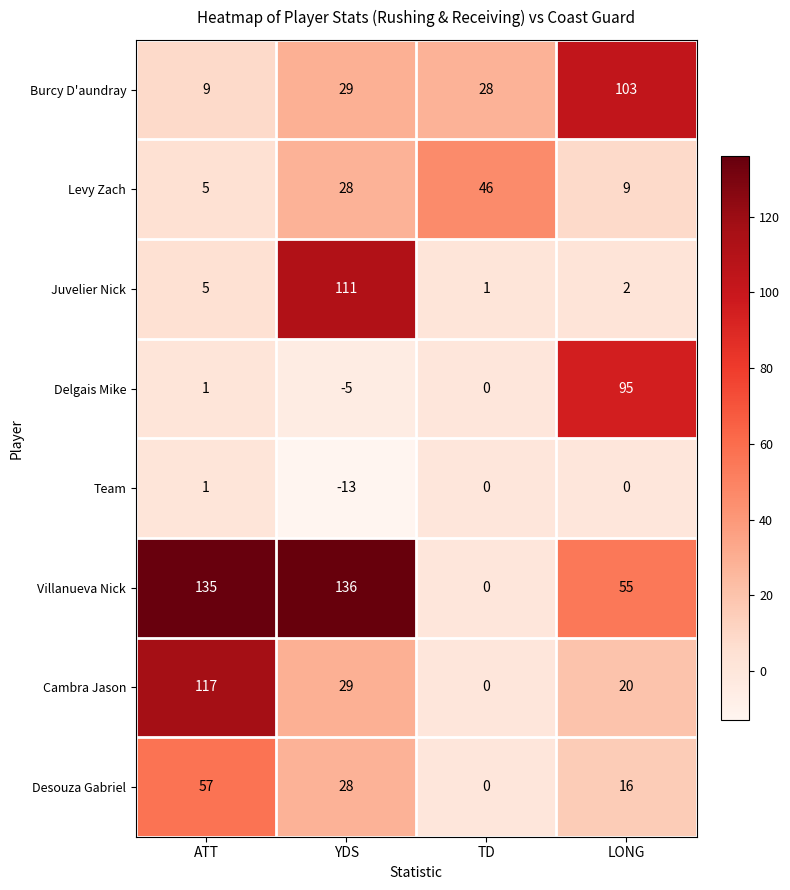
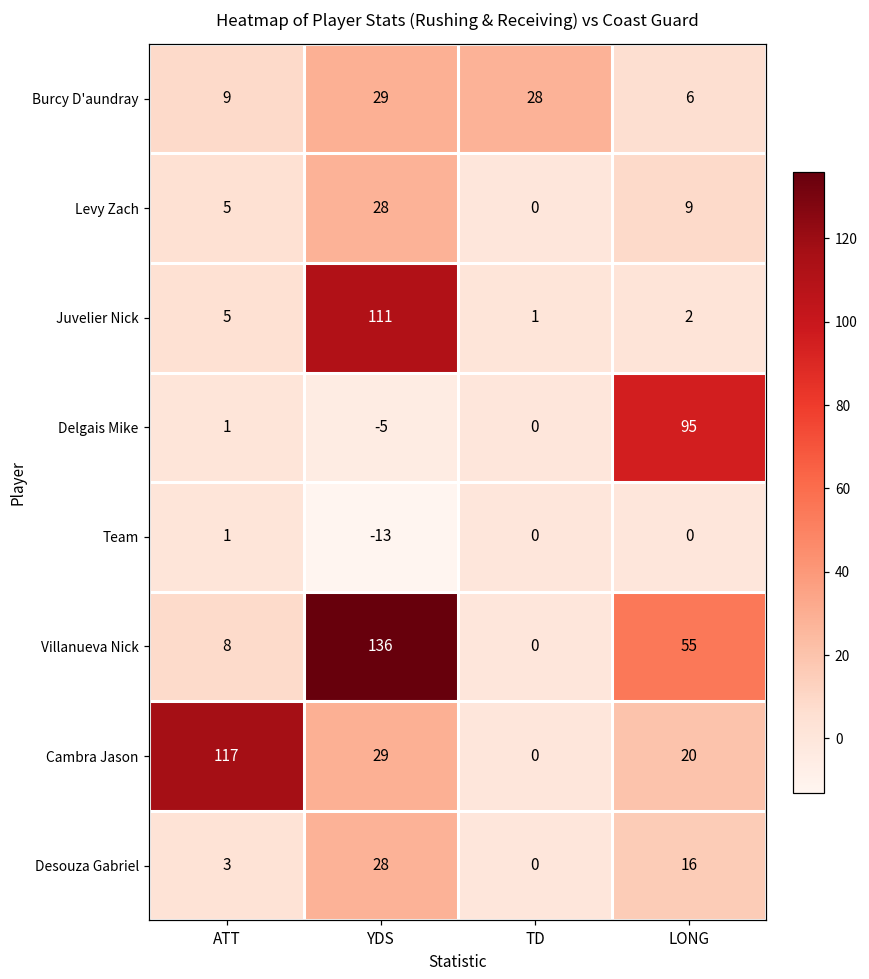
Burcy D'aundray, LONG: 103 -> 6
Levy Zach, TD: 46 -> 0
Villanueva Nick, ATT: 135 -> 8
Desouza Gabriel, ATT: 57 -> 3
